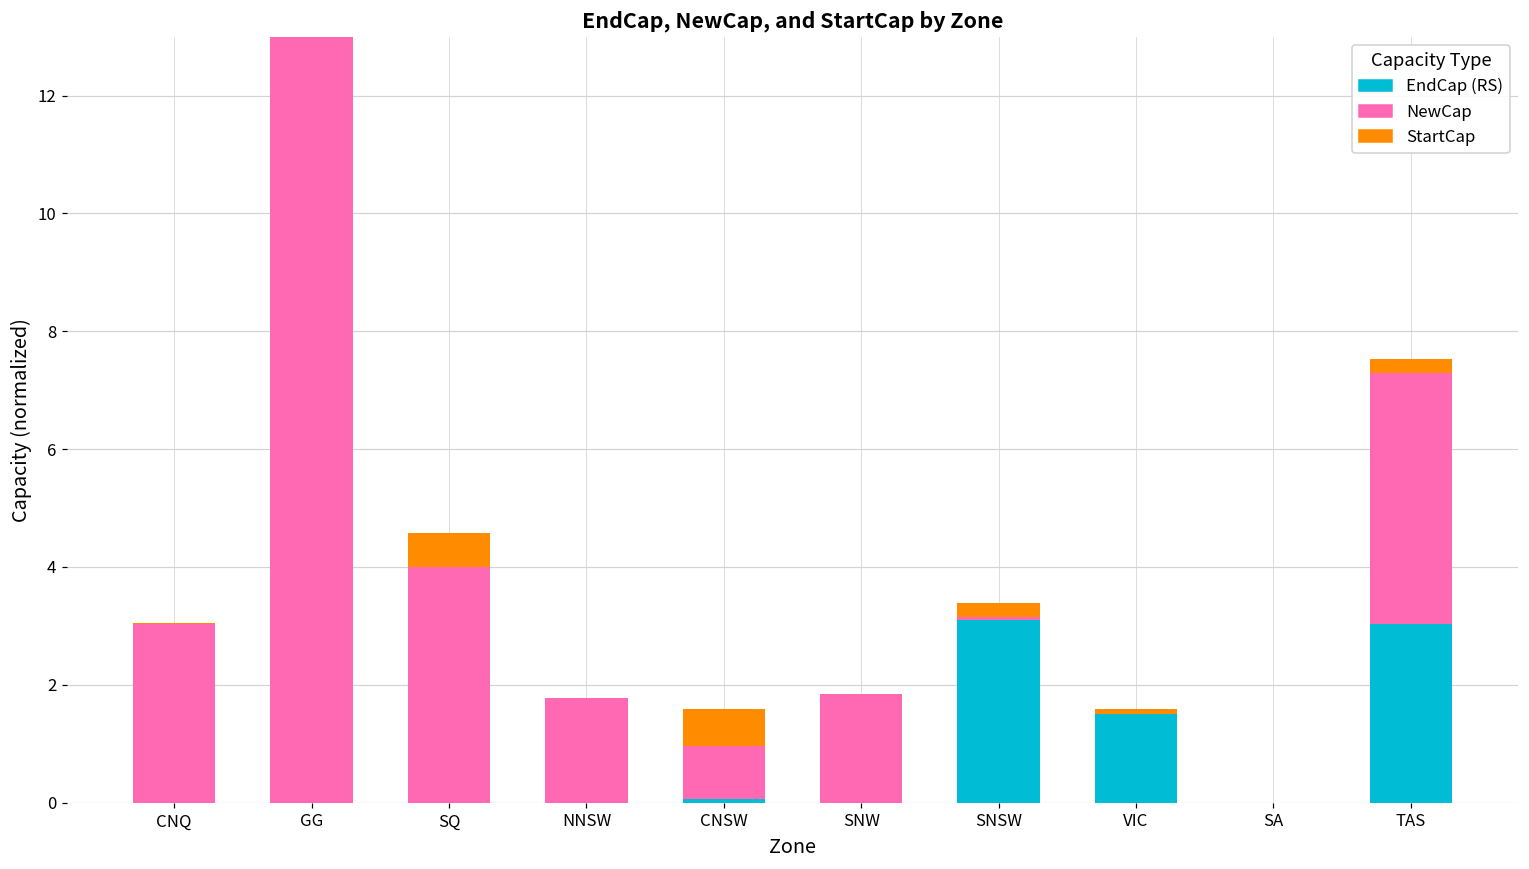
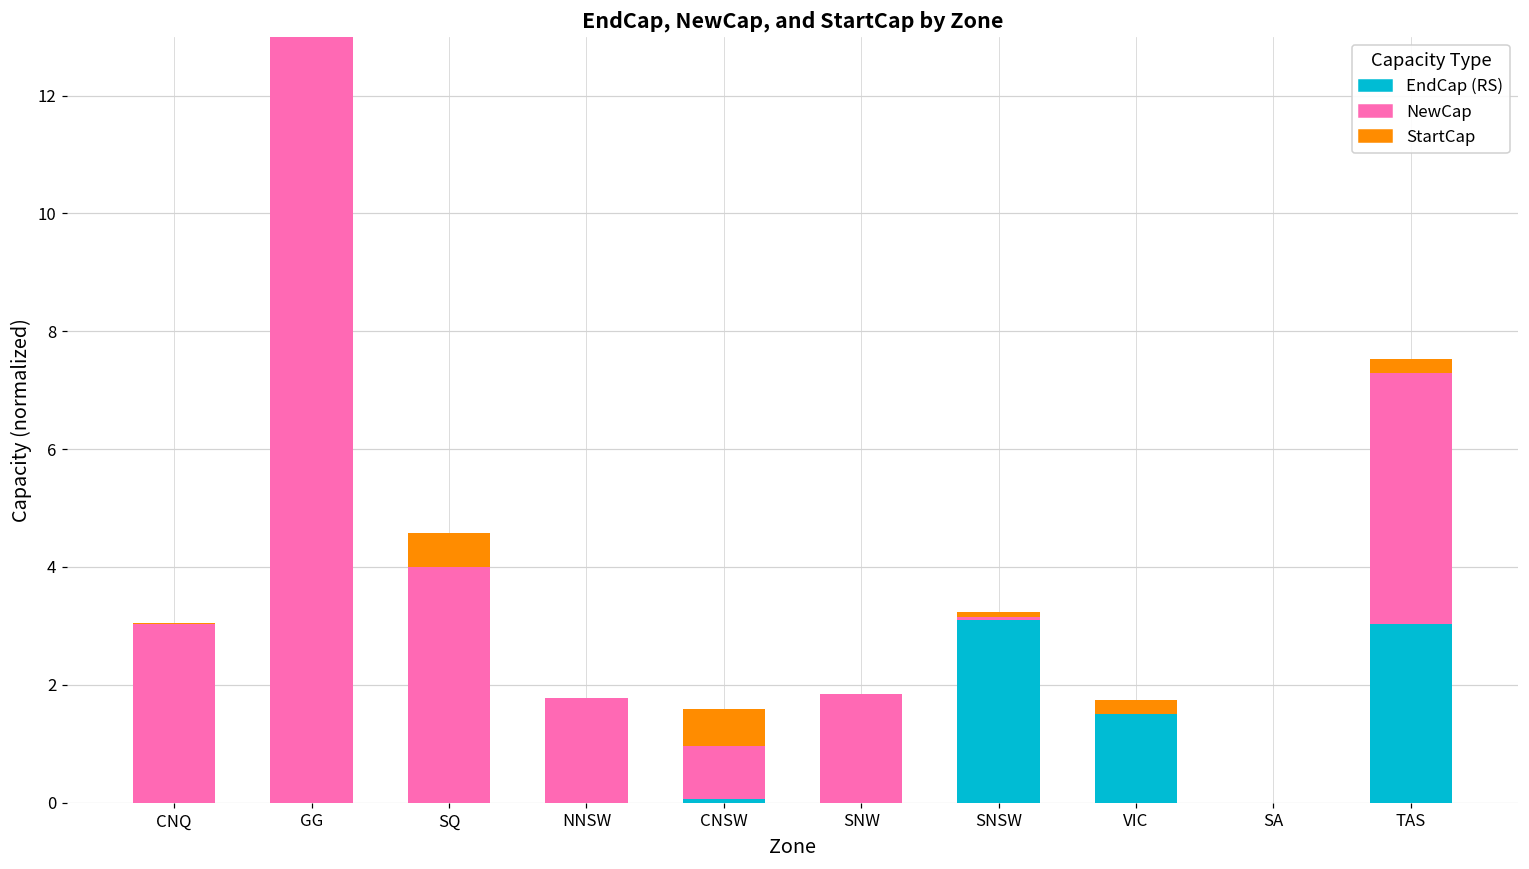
StartCap, SNSW: 0.2 -> 0.1
StartCap, VIC: 0.1 -> 0.2
